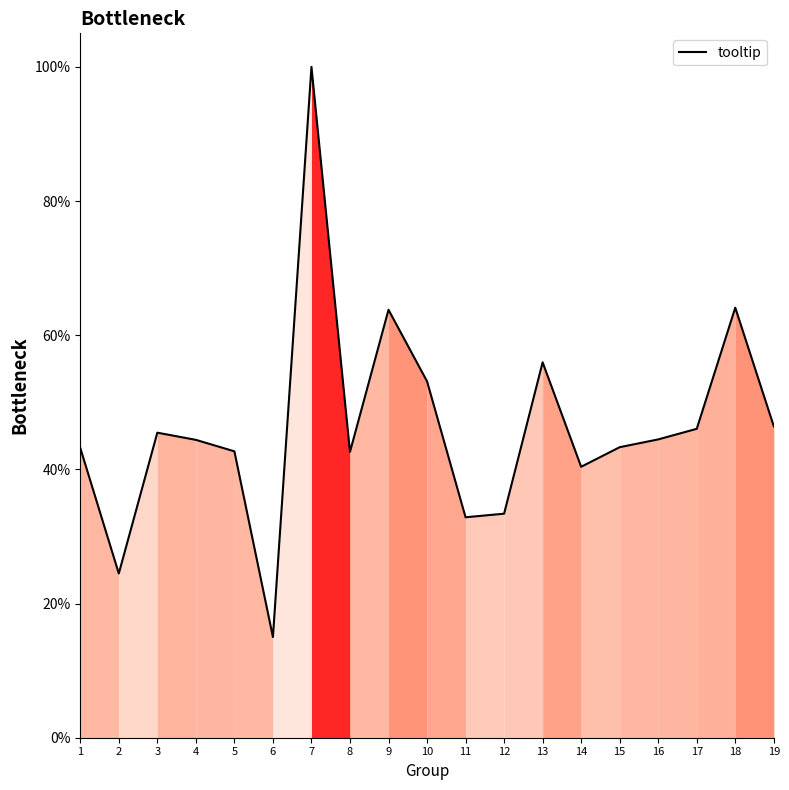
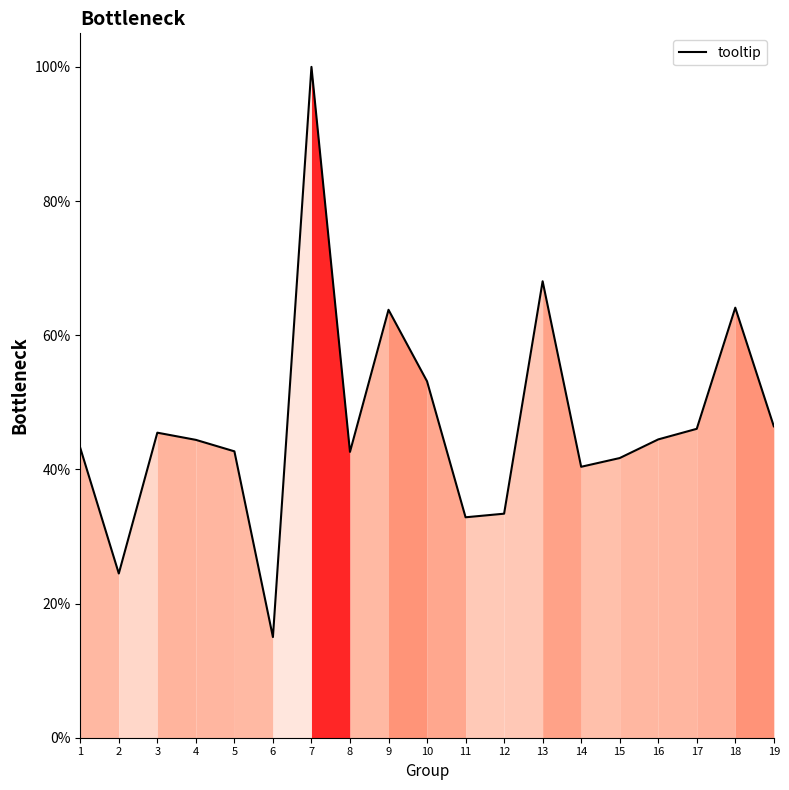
tooltip, 13: 56% -> 68%
tooltip, 15: 43% -> 42%
